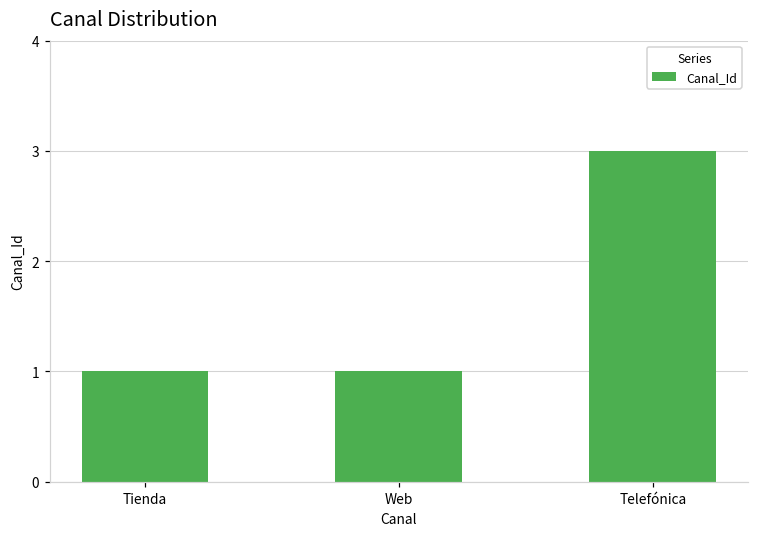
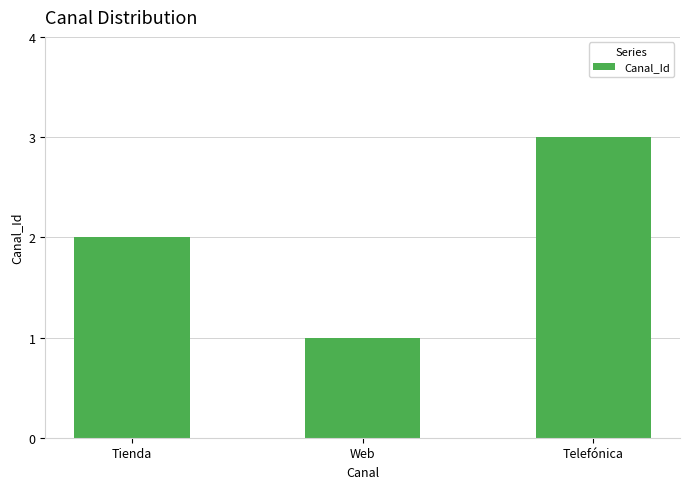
Tienda: 1 -> 2
